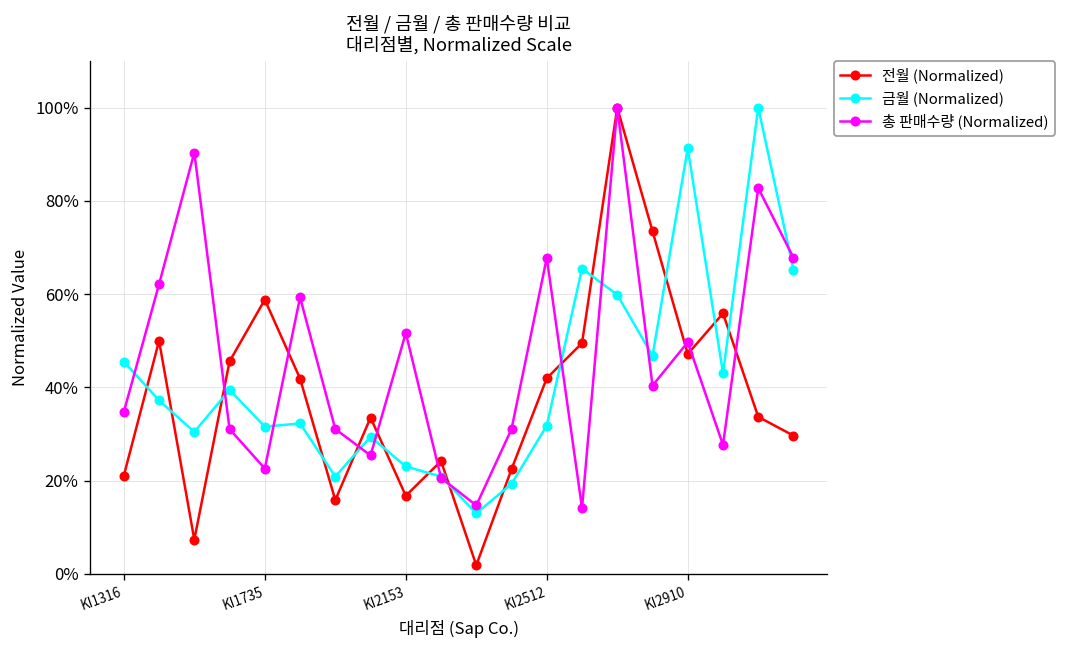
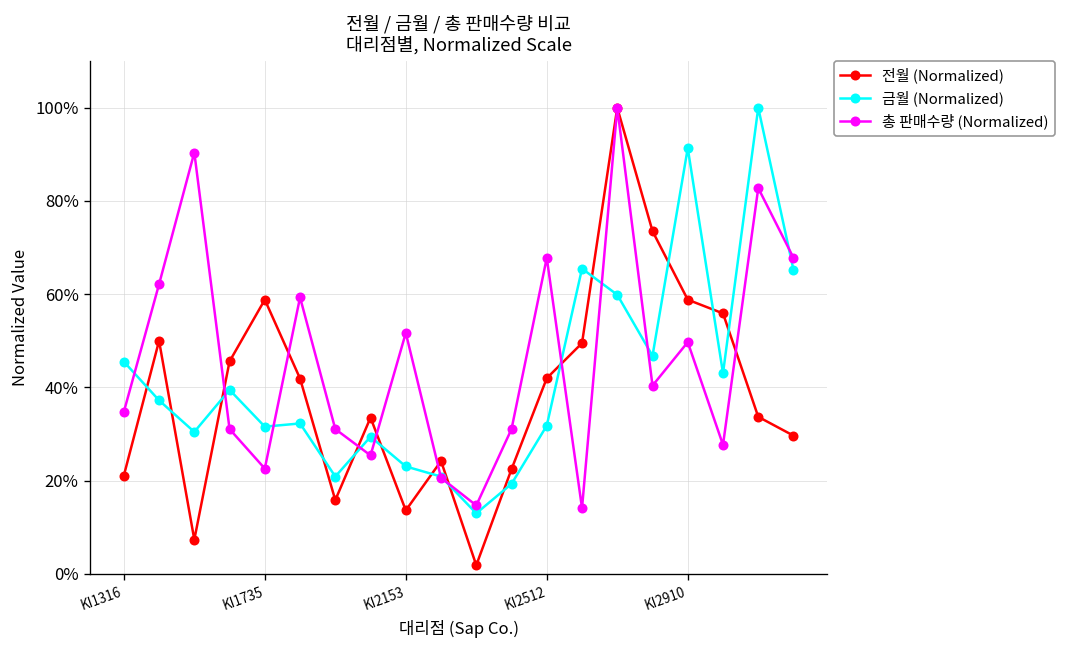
전월 (Normalized), KI2153: 17% -> 14%
전월 (Normalized), KI2910: 47% -> 59%
